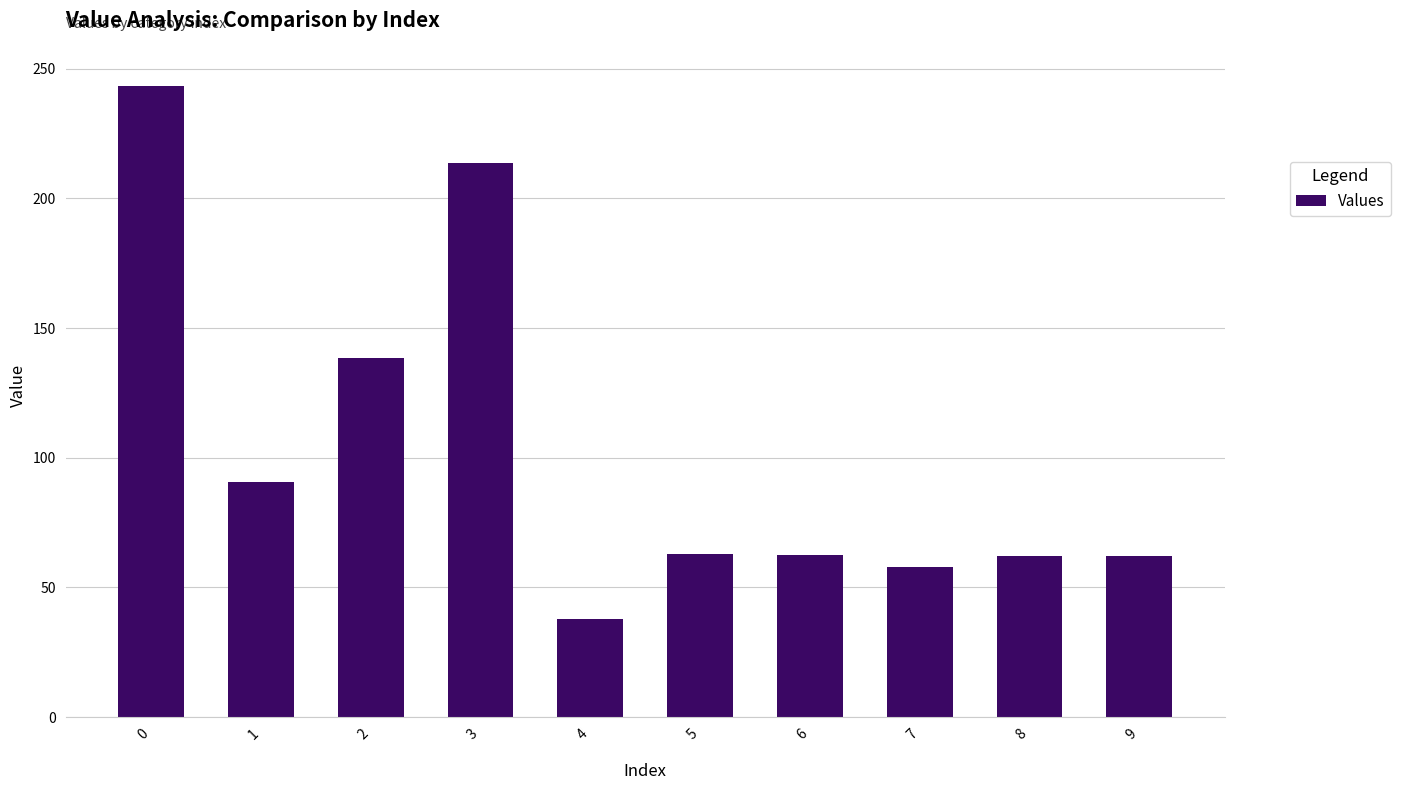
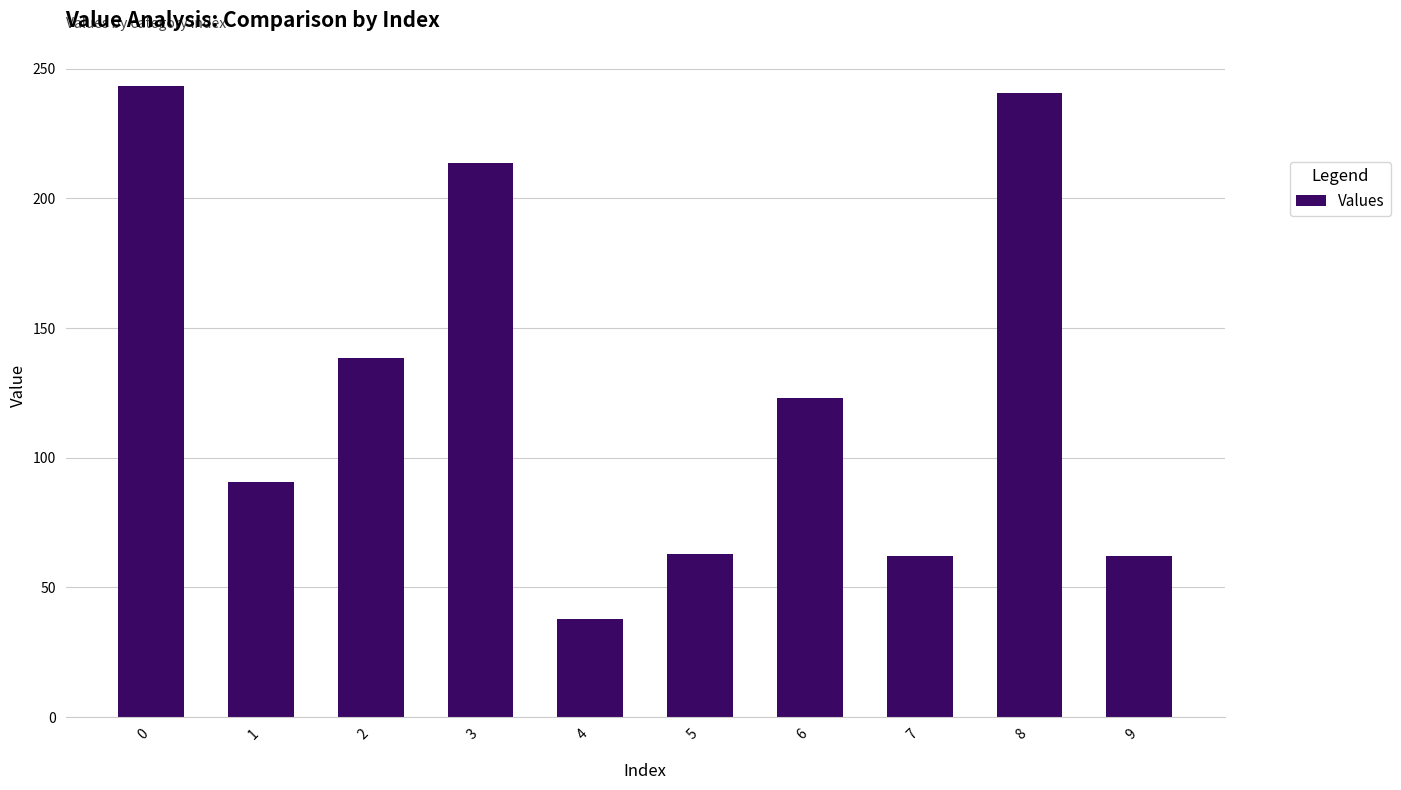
6: 62 -> 123
7: 58 -> 62
8: 62 -> 241
